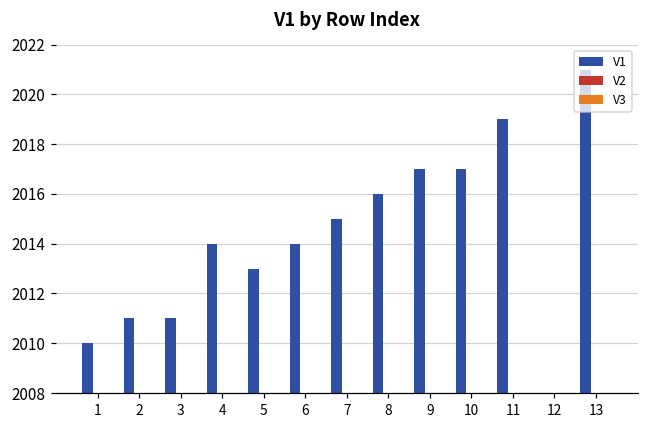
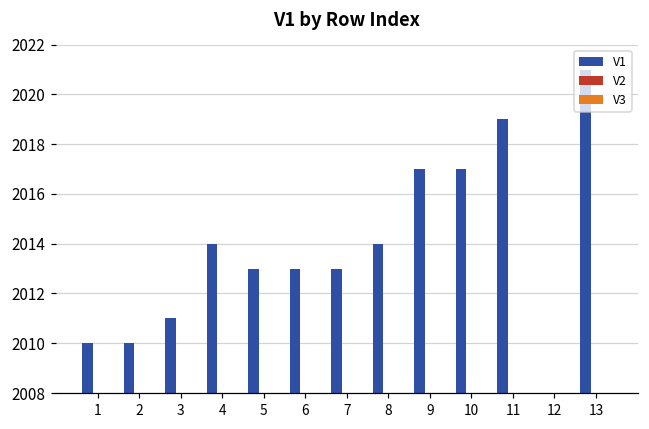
V1, 2: 2011 -> 2010
V1, 6: 2014 -> 2013
V1, 7: 2015 -> 2013
V1, 8: 2016 -> 2014
